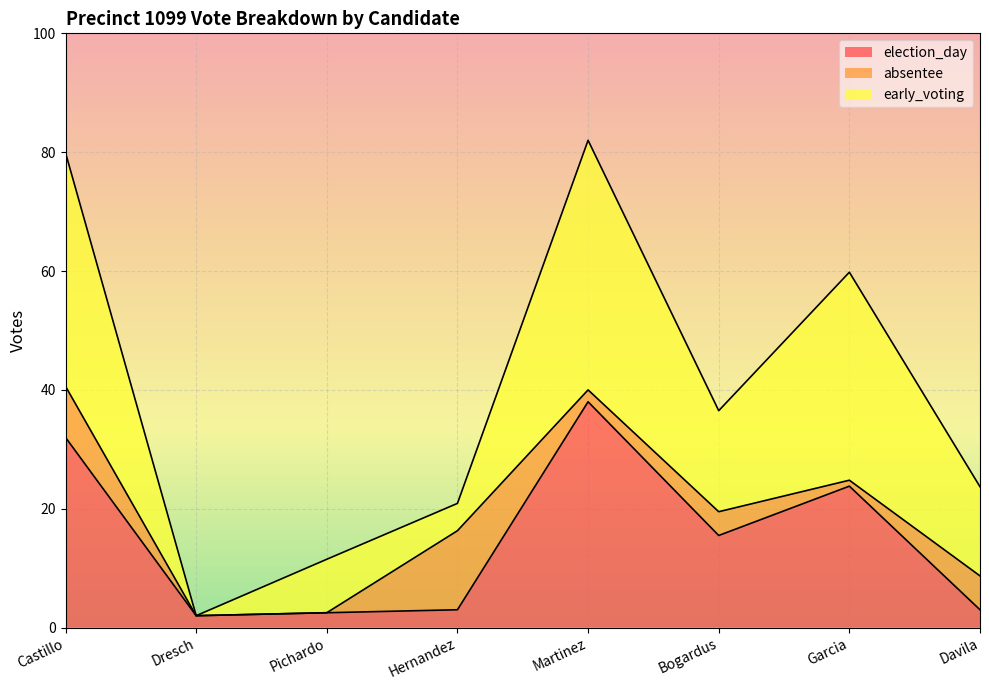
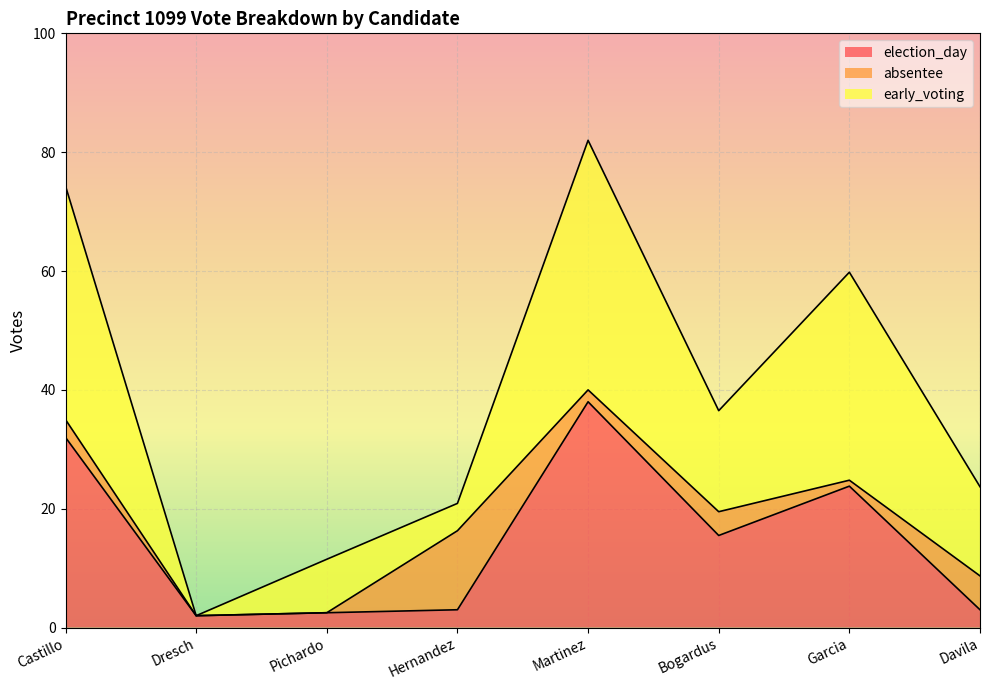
absentee, Castillo: 9 -> 3
